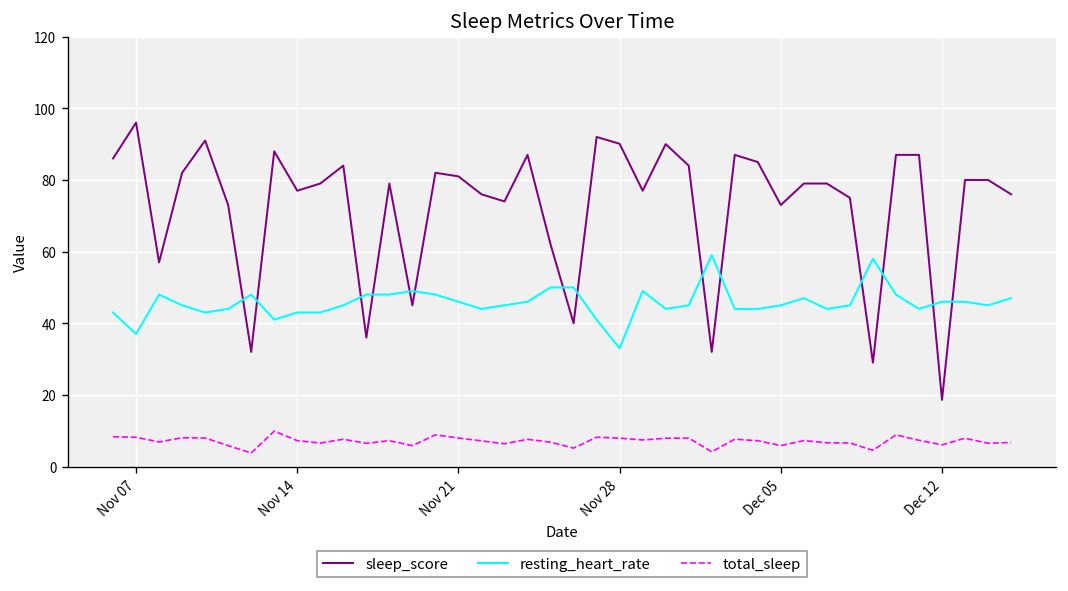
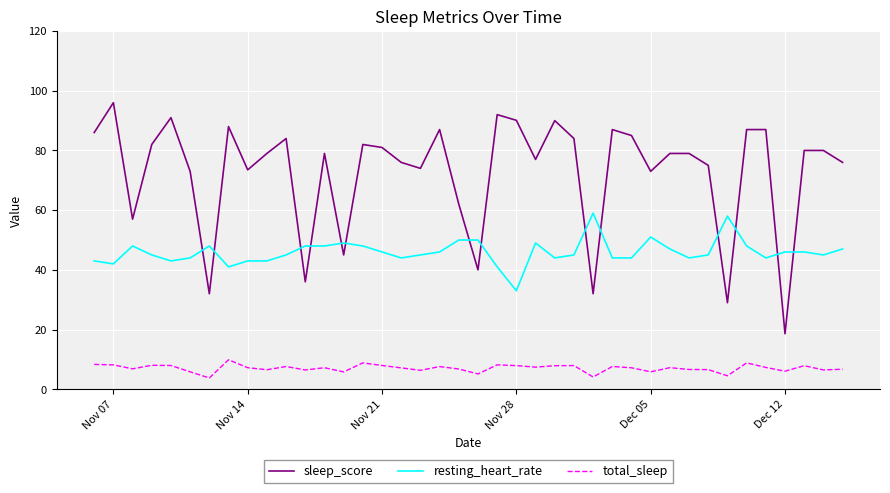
resting_heart_rate, Nov 07: 37 -> 42
sleep_score, Nov 14: 77 -> 74
resting_heart_rate, Dec 05: 45 -> 51
